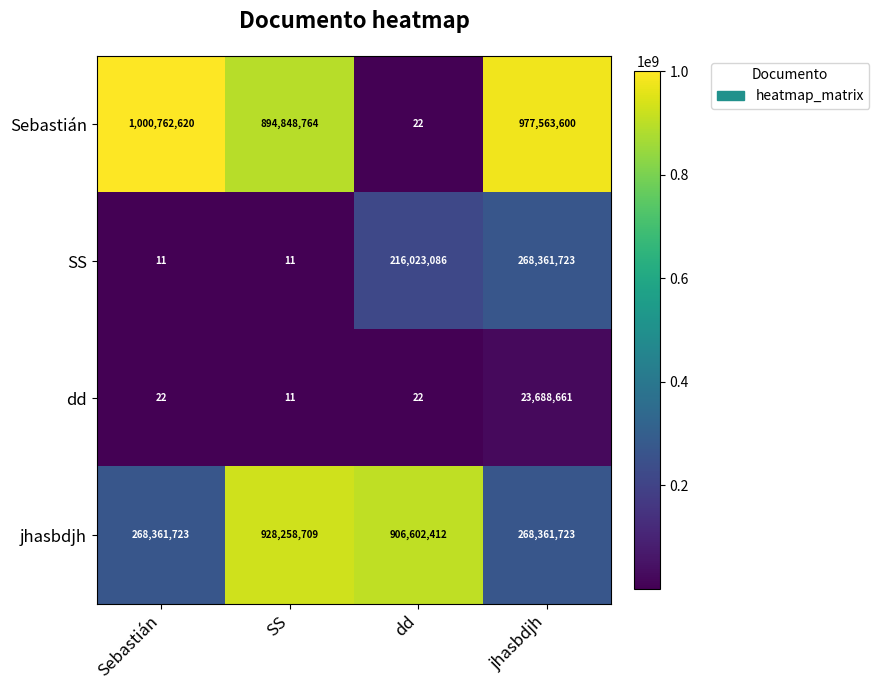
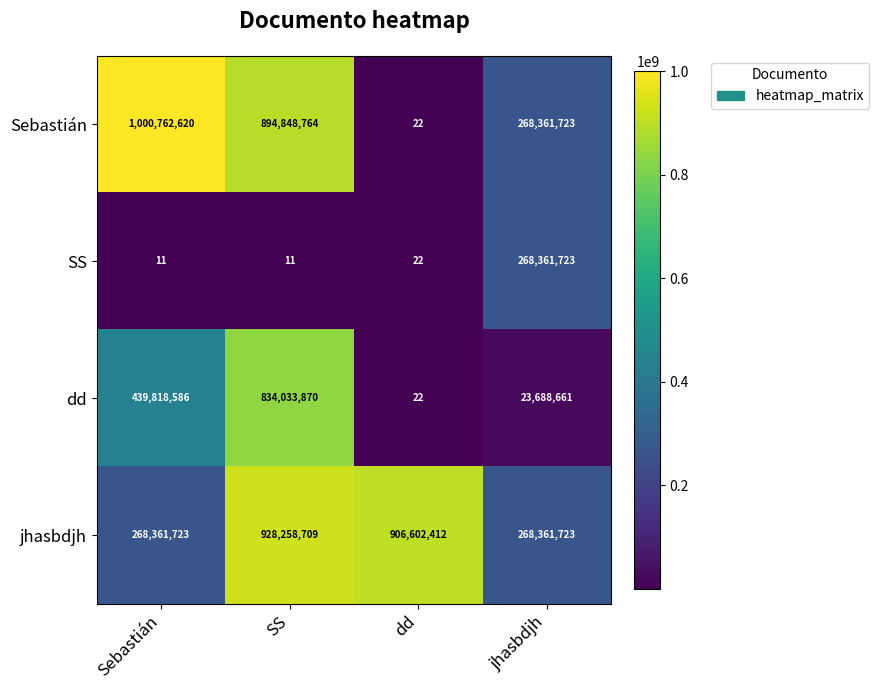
Sebastián, jhasbdjh: 977,563,600 -> 268,361,723
SS, dd: 216,023,086 -> 22
dd, Sebastián: 22 -> 439,818,586
dd, SS: 11 -> 834,033,870
